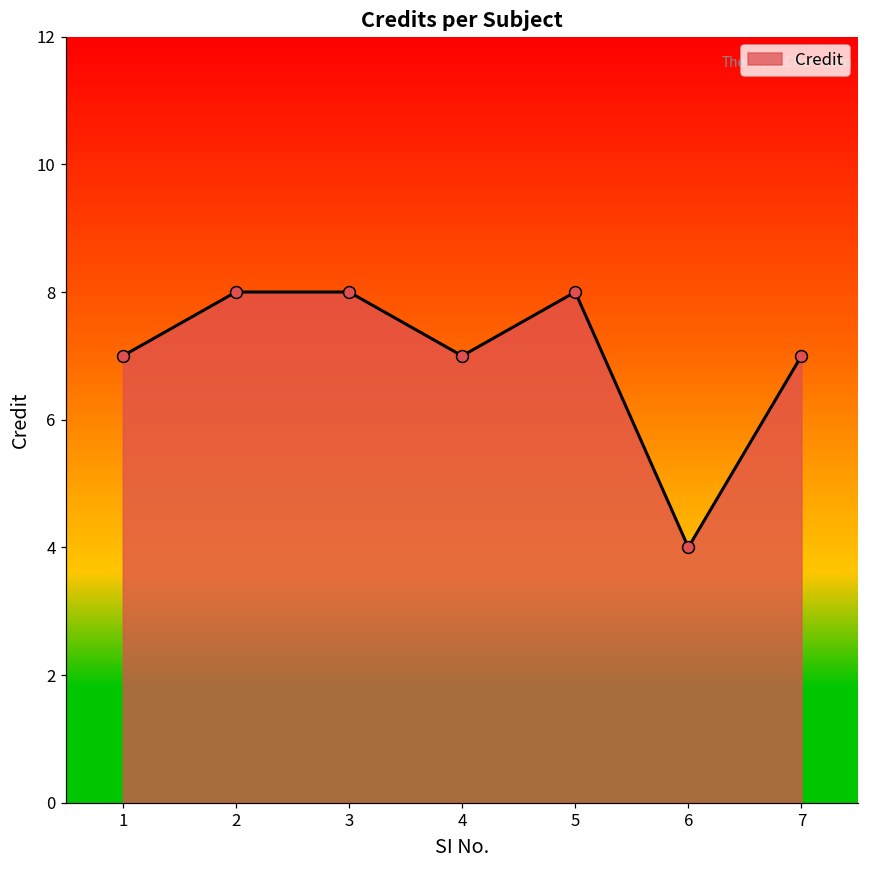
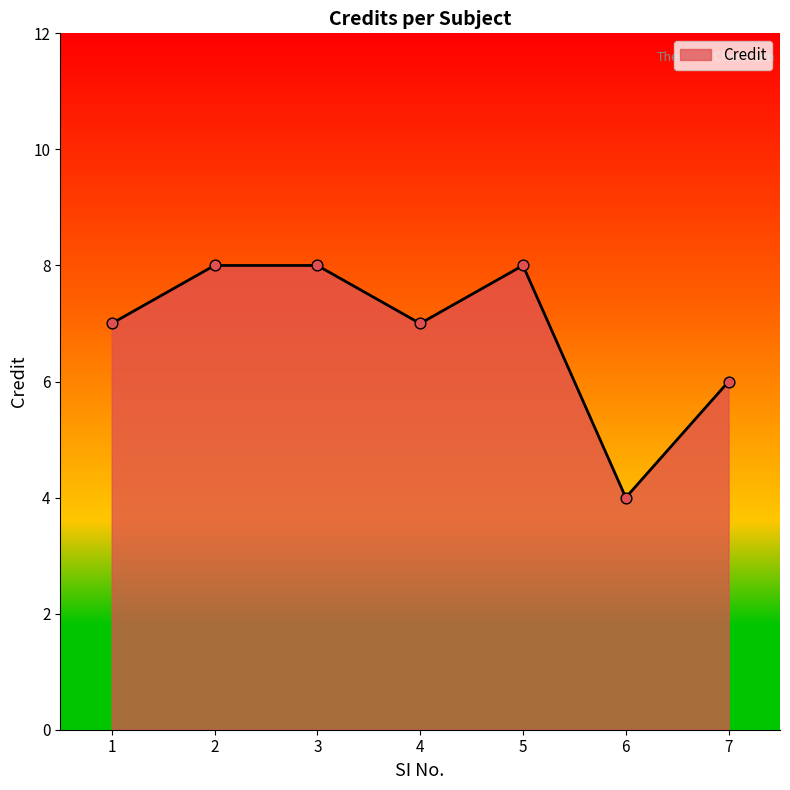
7: 7 -> 6
